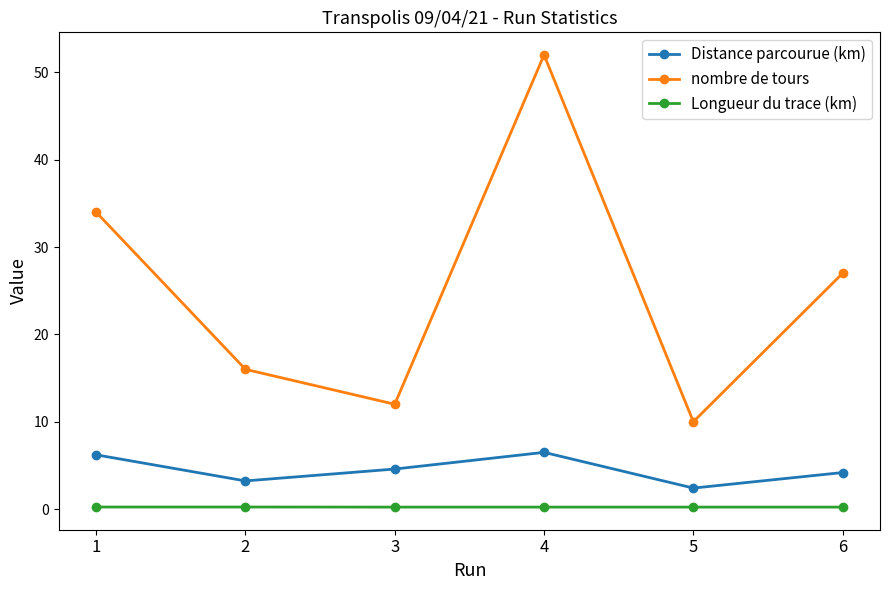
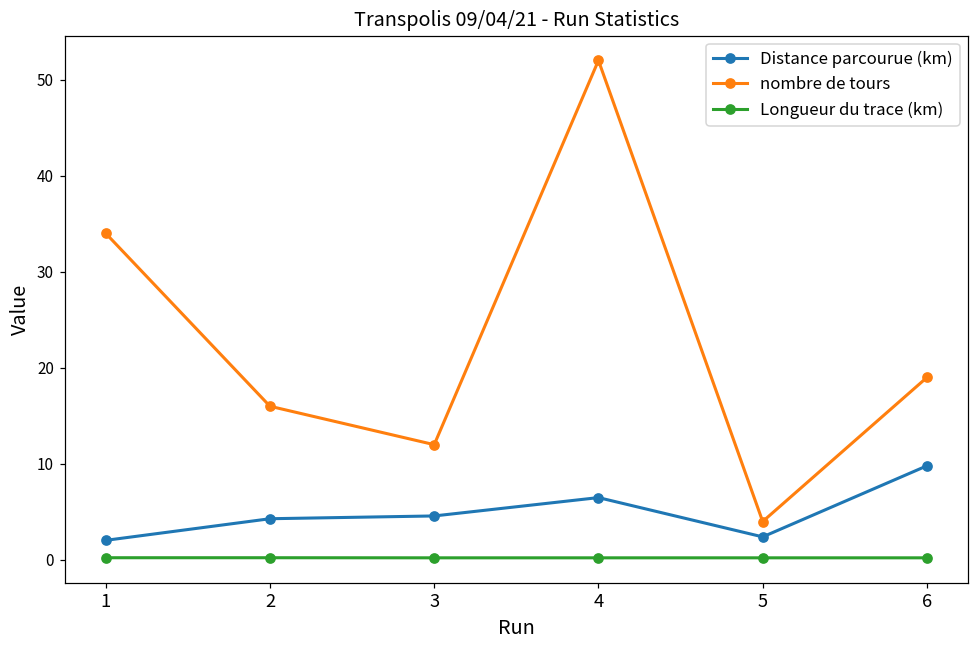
Distance parcourue (km), 1: 6 -> 2
Distance parcourue (km), 2: 3 -> 4
nombre de tours, 5: 10 -> 4
Distance parcourue (km), 6: 4 -> 10
nombre de tours, 6: 27 -> 19
